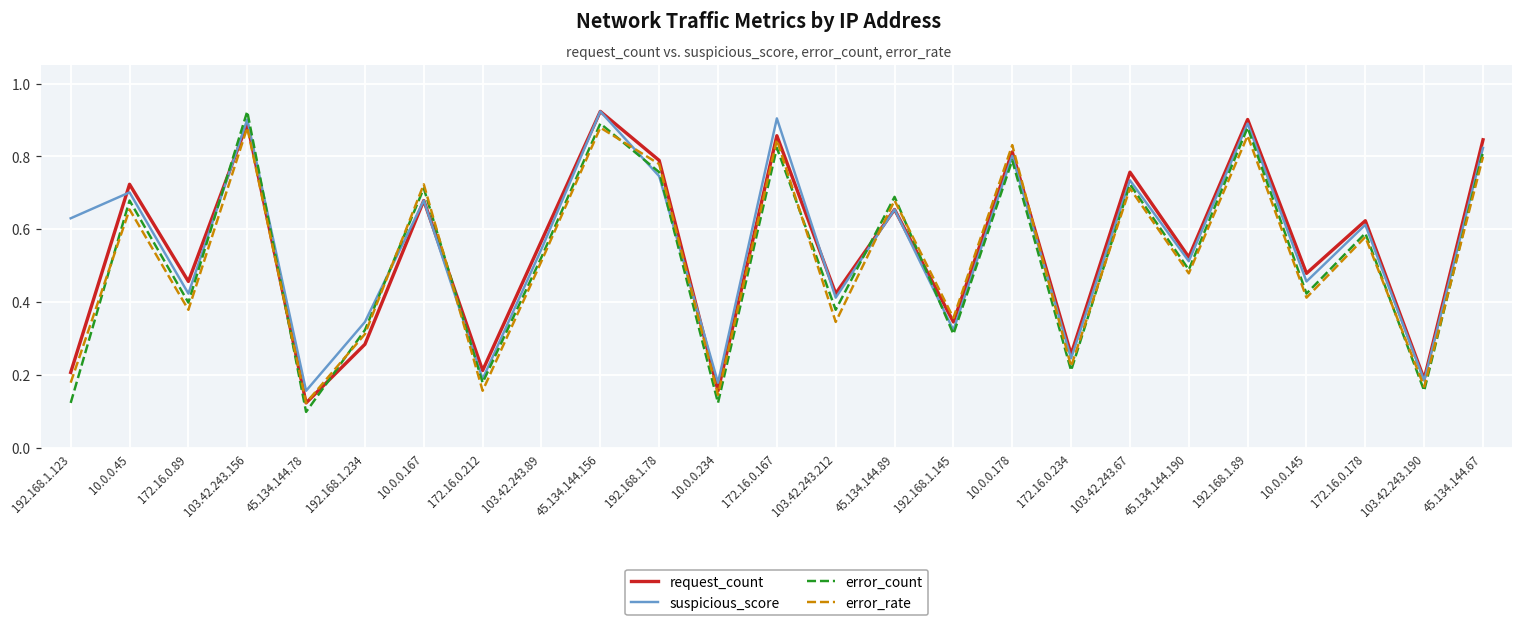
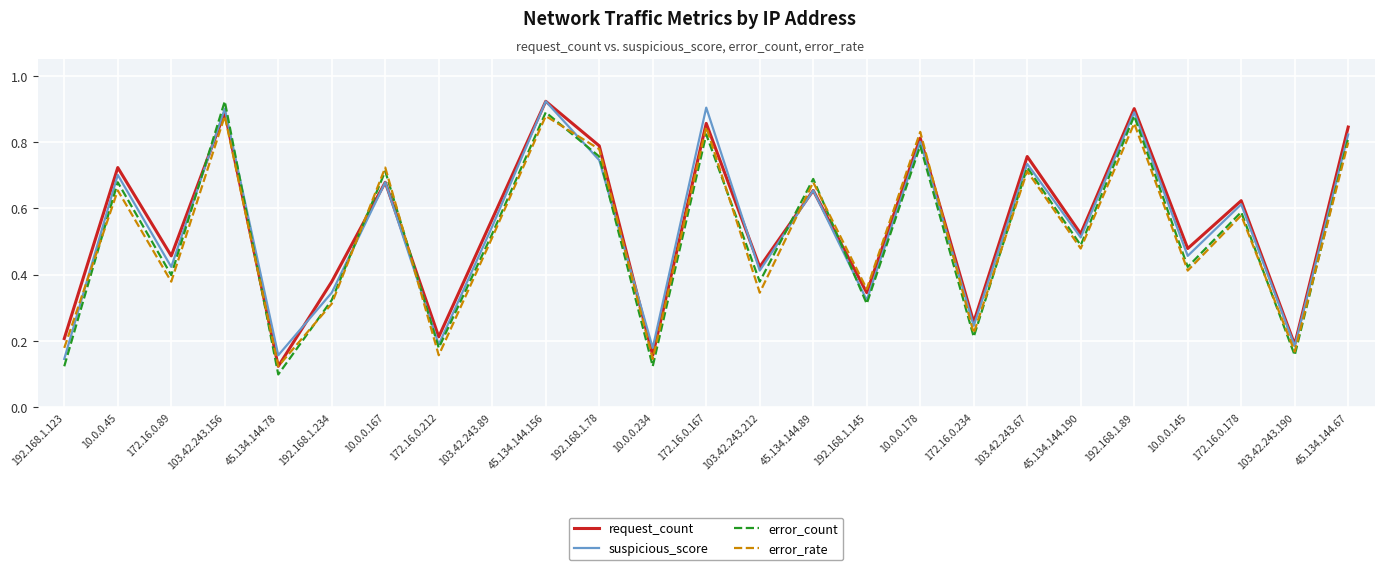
suspicious_score, 192.168.1.123: 0.63 -> 0.15
request_count, 192.168.1.234: 0.28 -> 0.38
